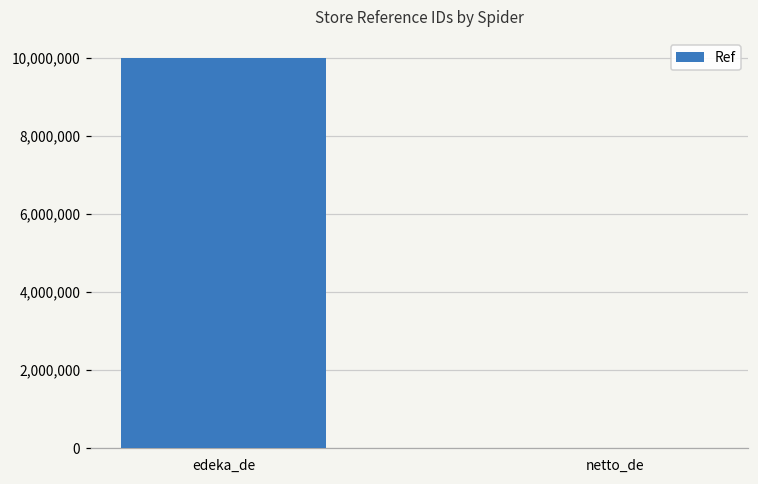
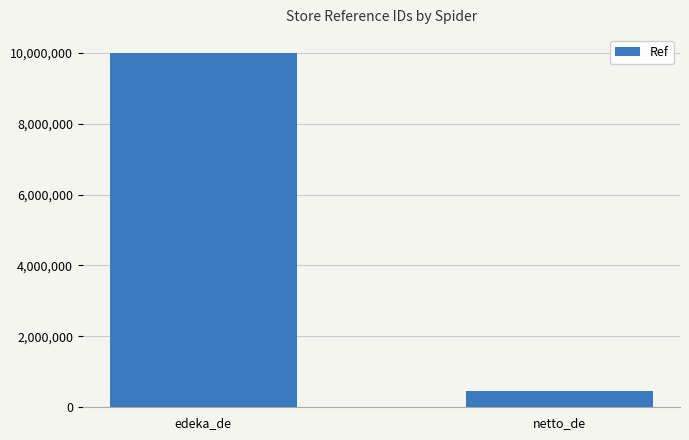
netto_de: 0 -> 400,000
